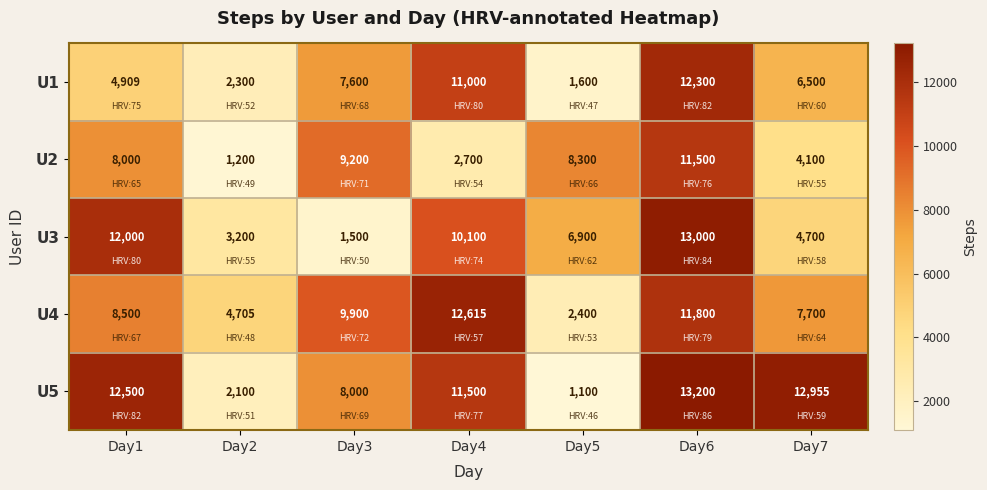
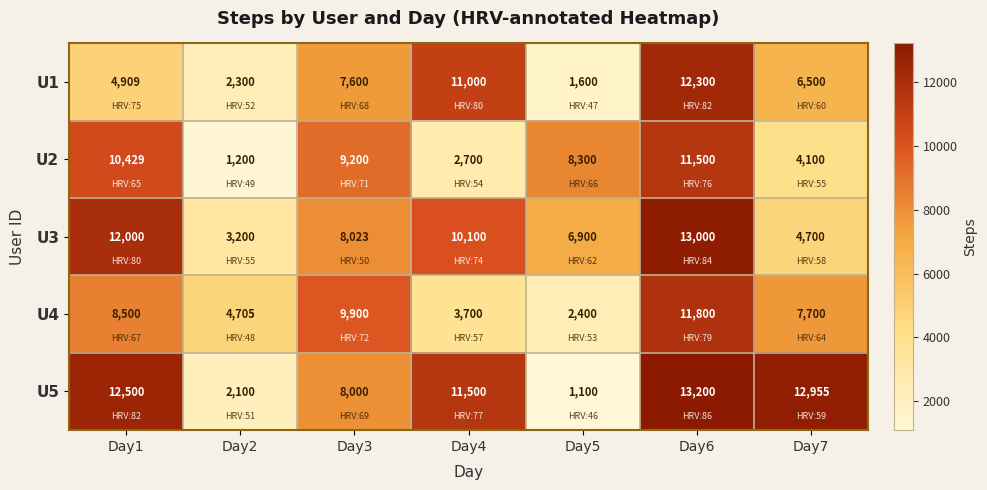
U2, Day1: 8,000 -> 10,429
U3, Day3: 1,500 -> 8,023
U4, Day4: 12,615 -> 3,700
